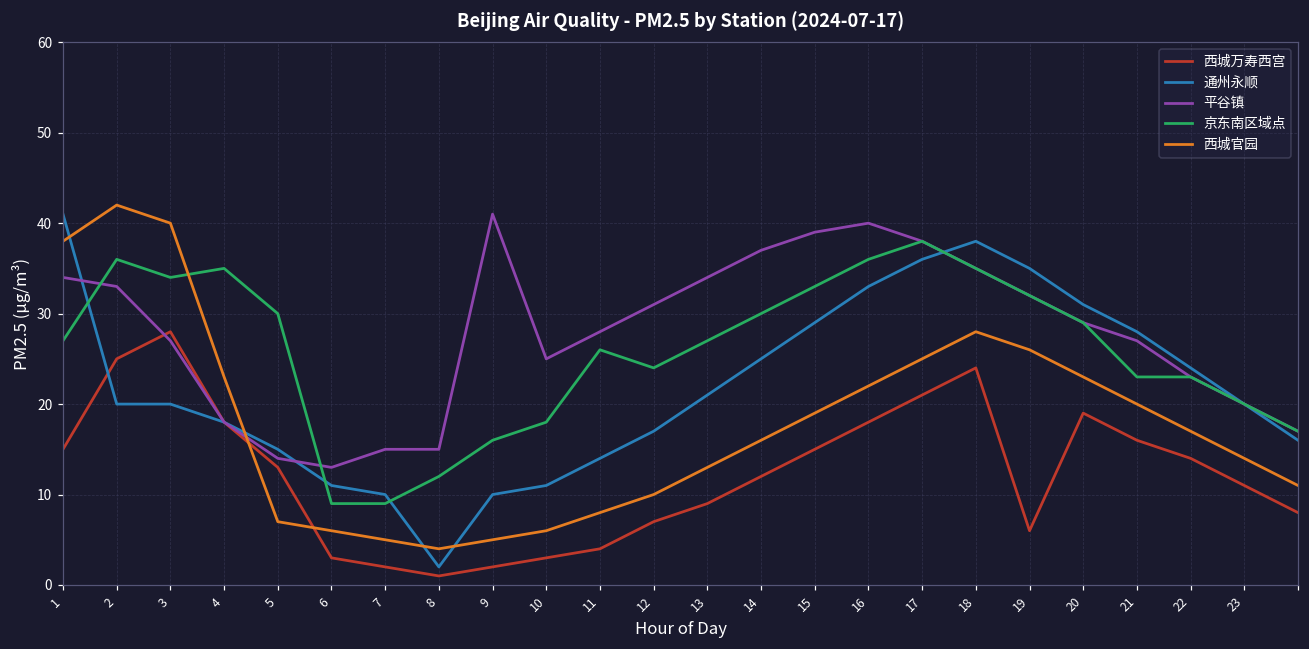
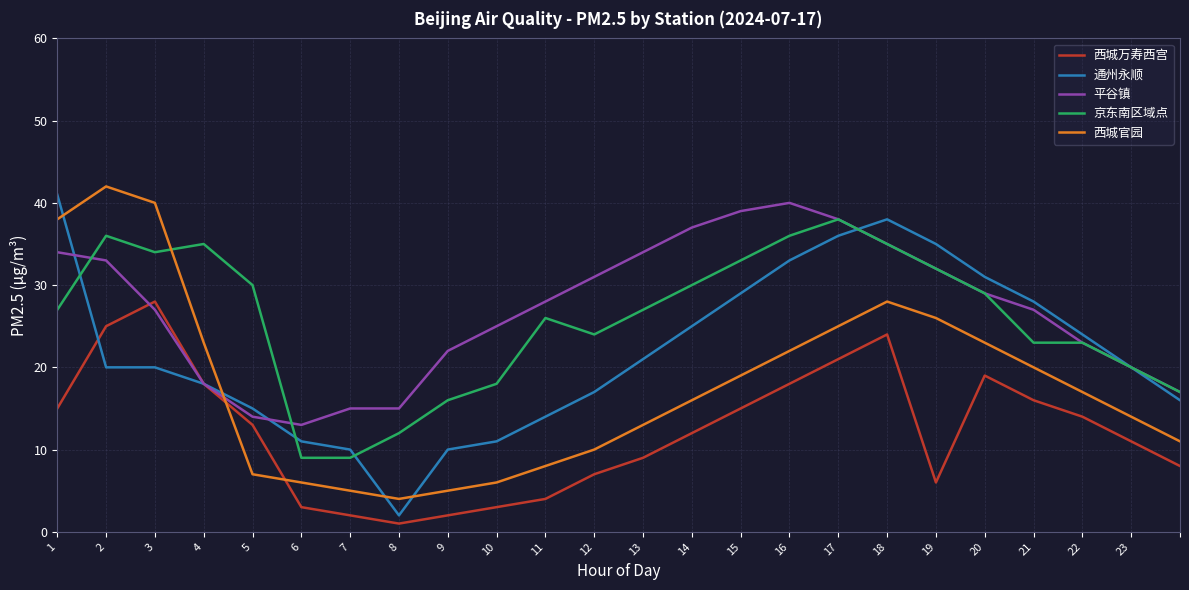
平谷镇, 9: 41 -> 22
